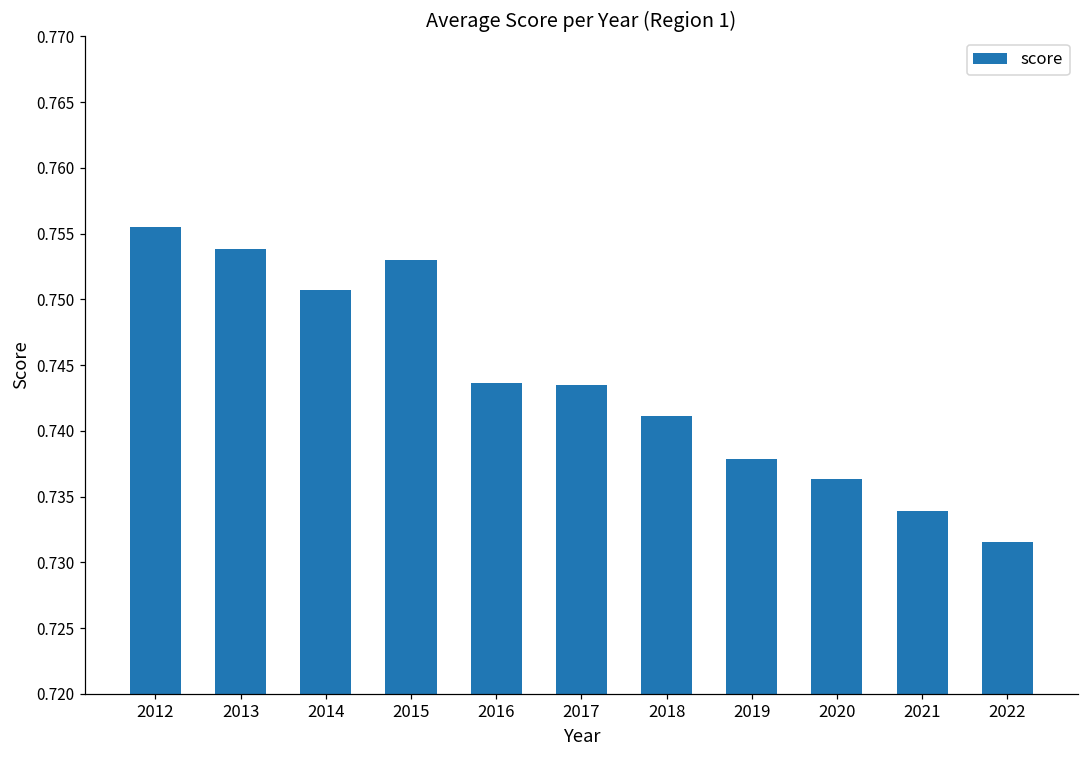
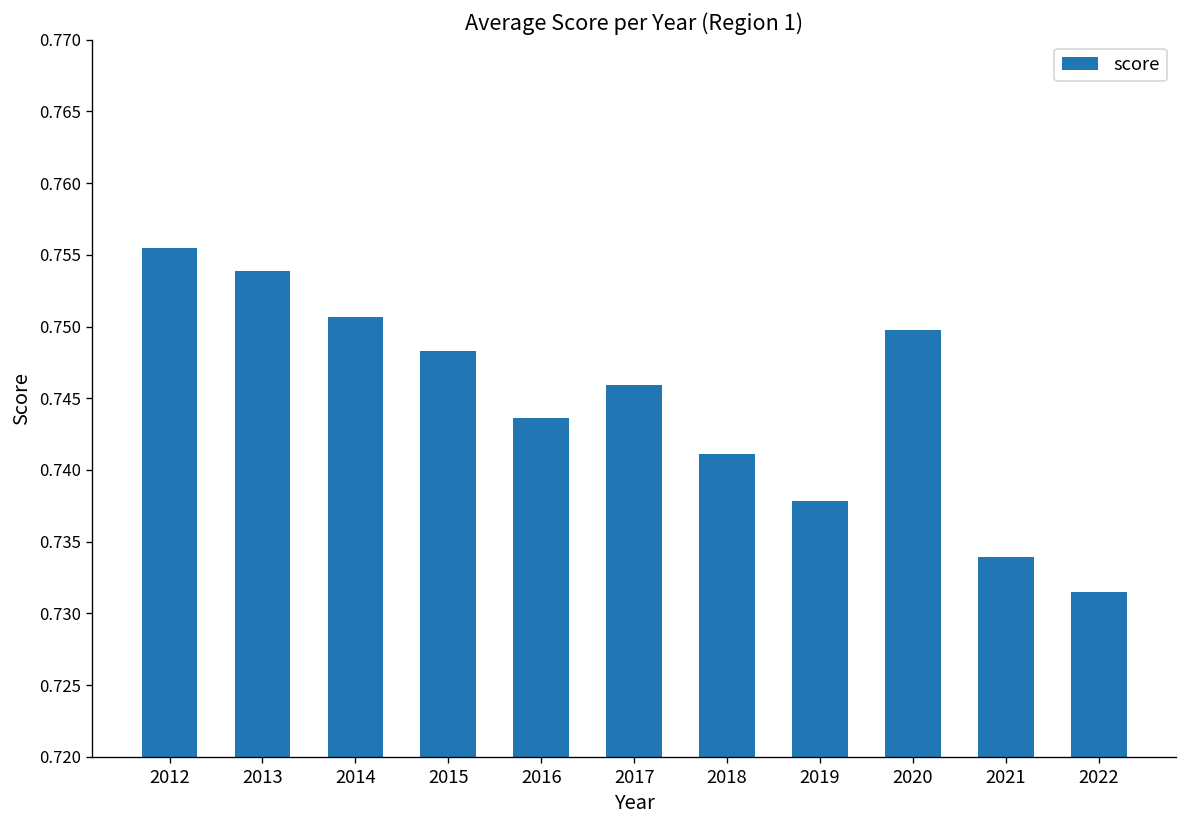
2015: 0.7530 -> 0.7483
2017: 0.7435 -> 0.7460
2020: 0.7363 -> 0.7498
